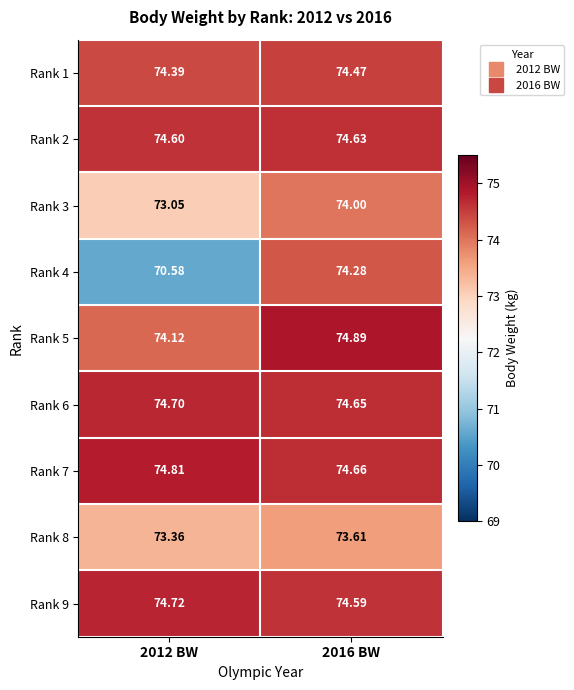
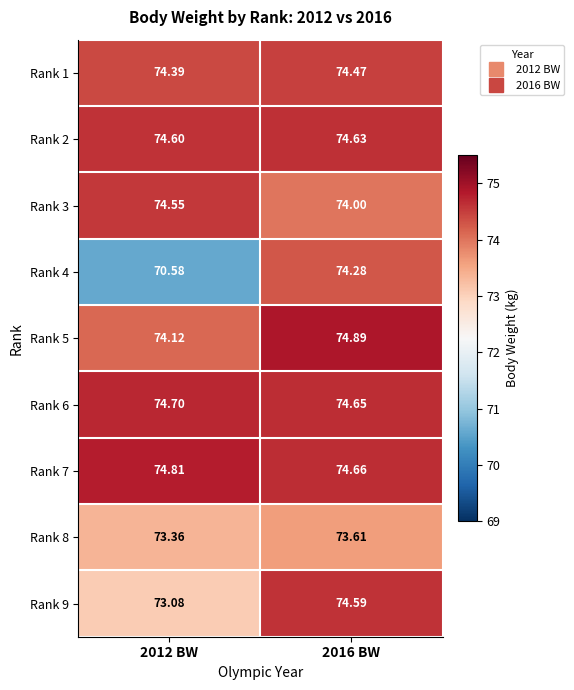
Rank 3, 2012 BW: 73.05 -> 74.55
Rank 9, 2012 BW: 74.72 -> 73.08
